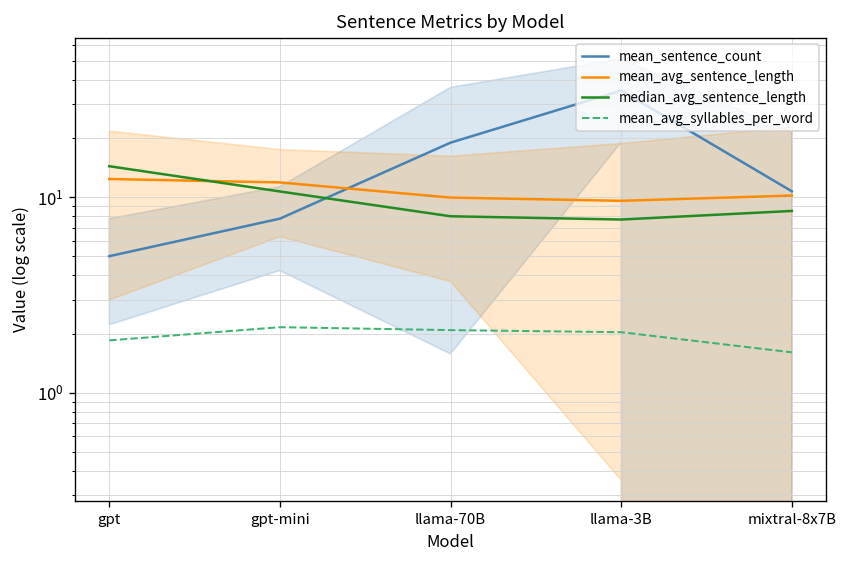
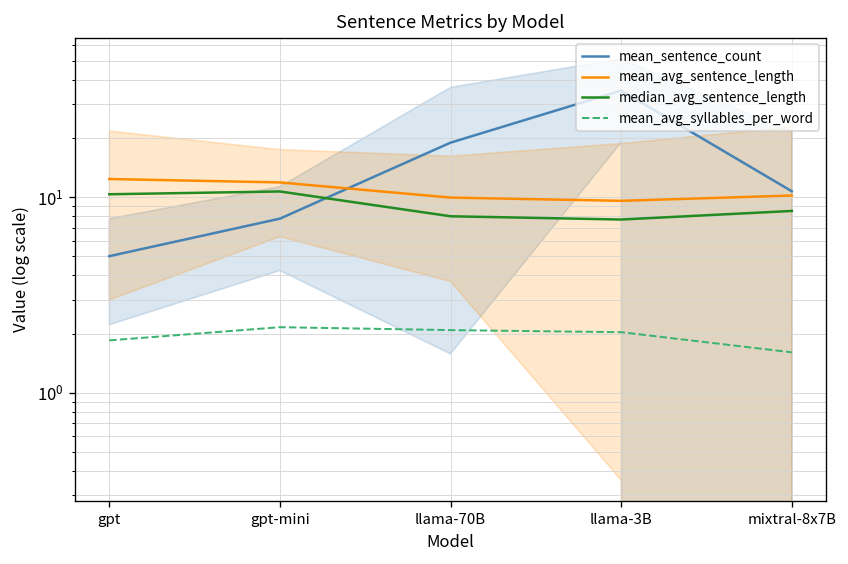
median_avg_sentence_length, gpt: 14 -> 10
